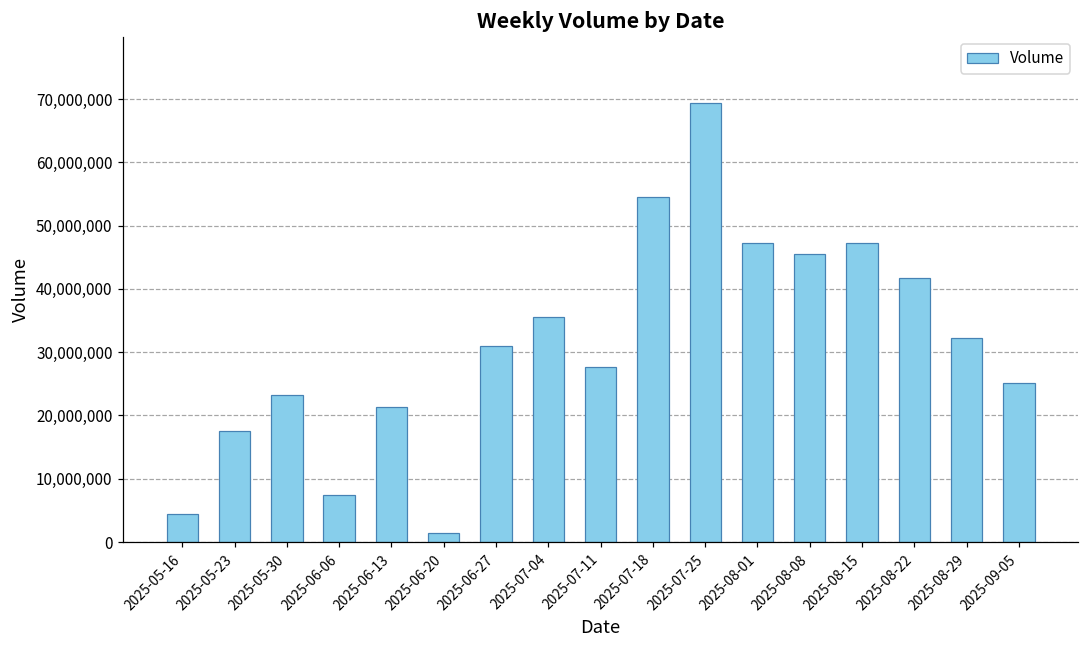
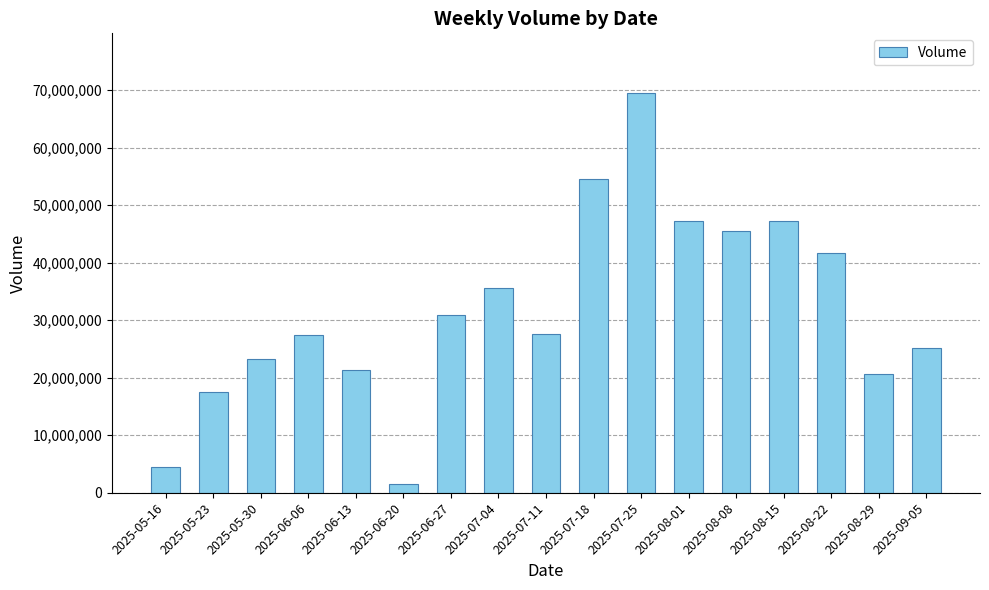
2025-06-06: 7,000,000 -> 27,000,000
2025-08-29: 32,000,000 -> 21,000,000
